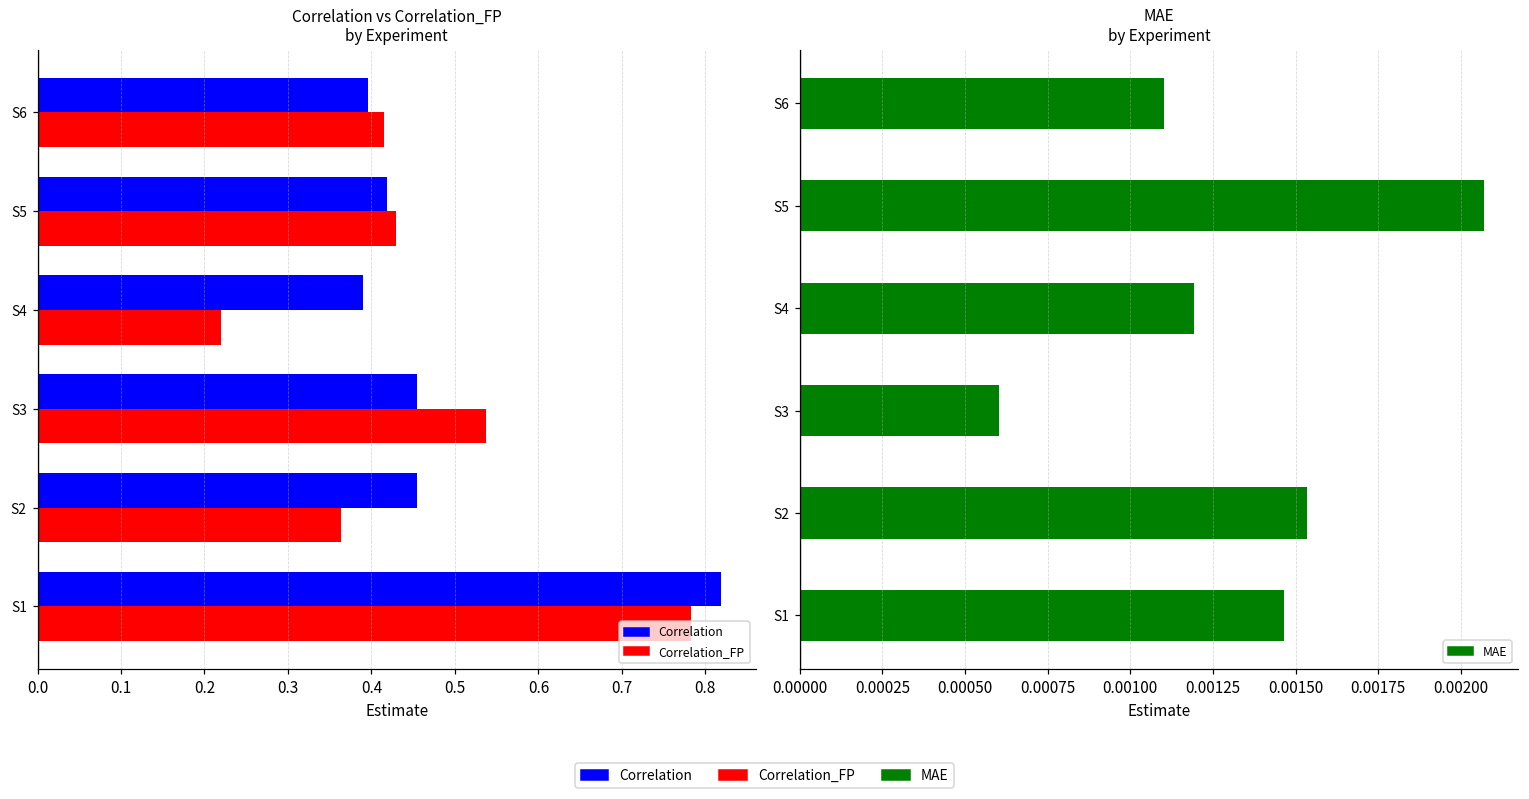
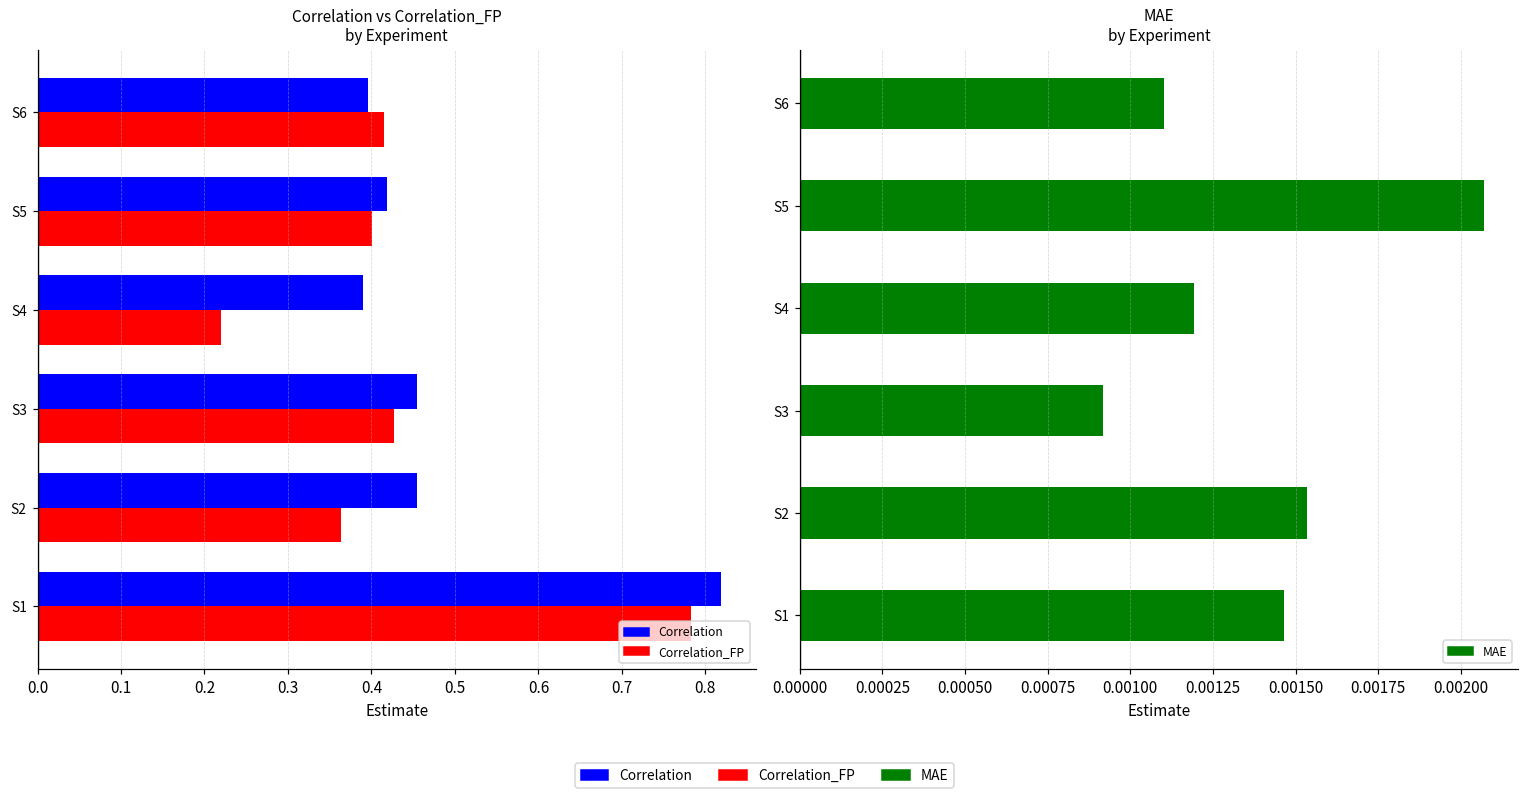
Correlation vs Correlation_FP by Experiment, Correlation_FP, S5: 0.43 -> 0.40
Correlation vs Correlation_FP by Experiment, Correlation_FP, S3: 0.54 -> 0.43
MAE by Experiment, S3: 0.00060 -> 0.00092
